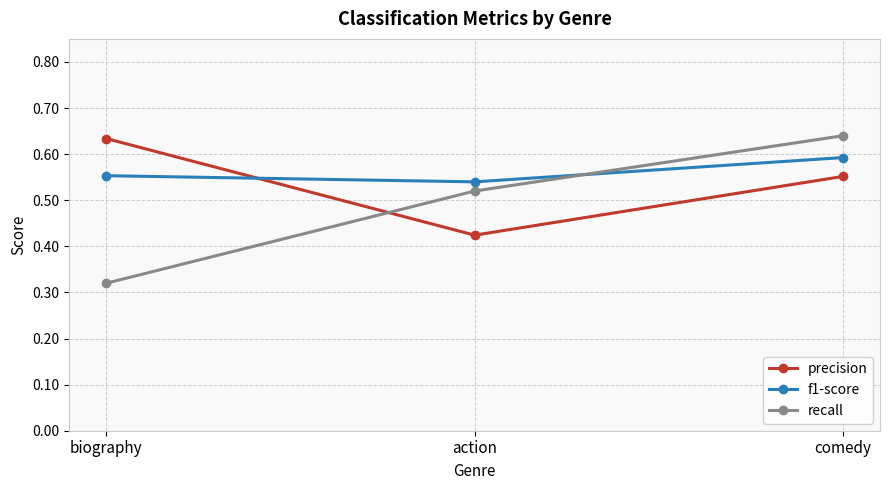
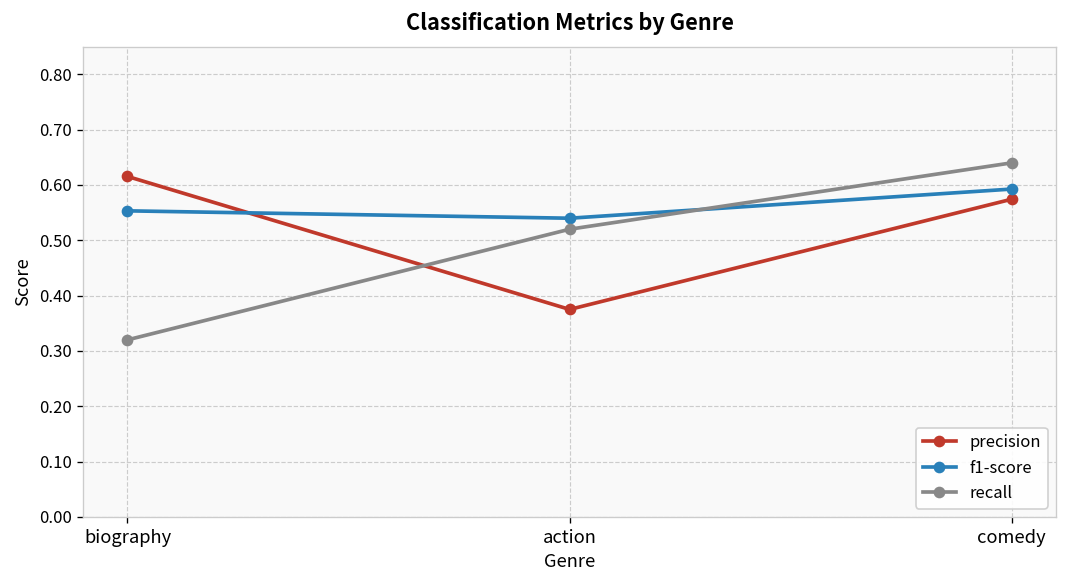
precision, biography: 0.63 -> 0.62
precision, action: 0.42 -> 0.37
precision, comedy: 0.55 -> 0.57
